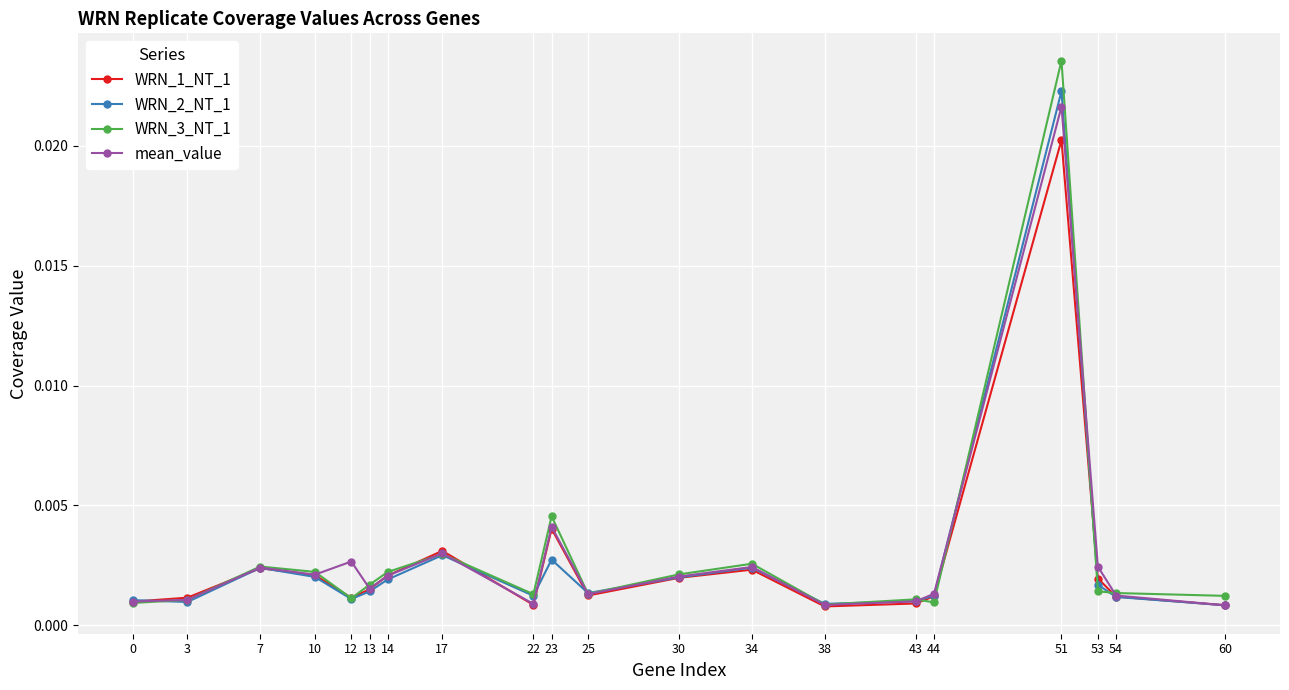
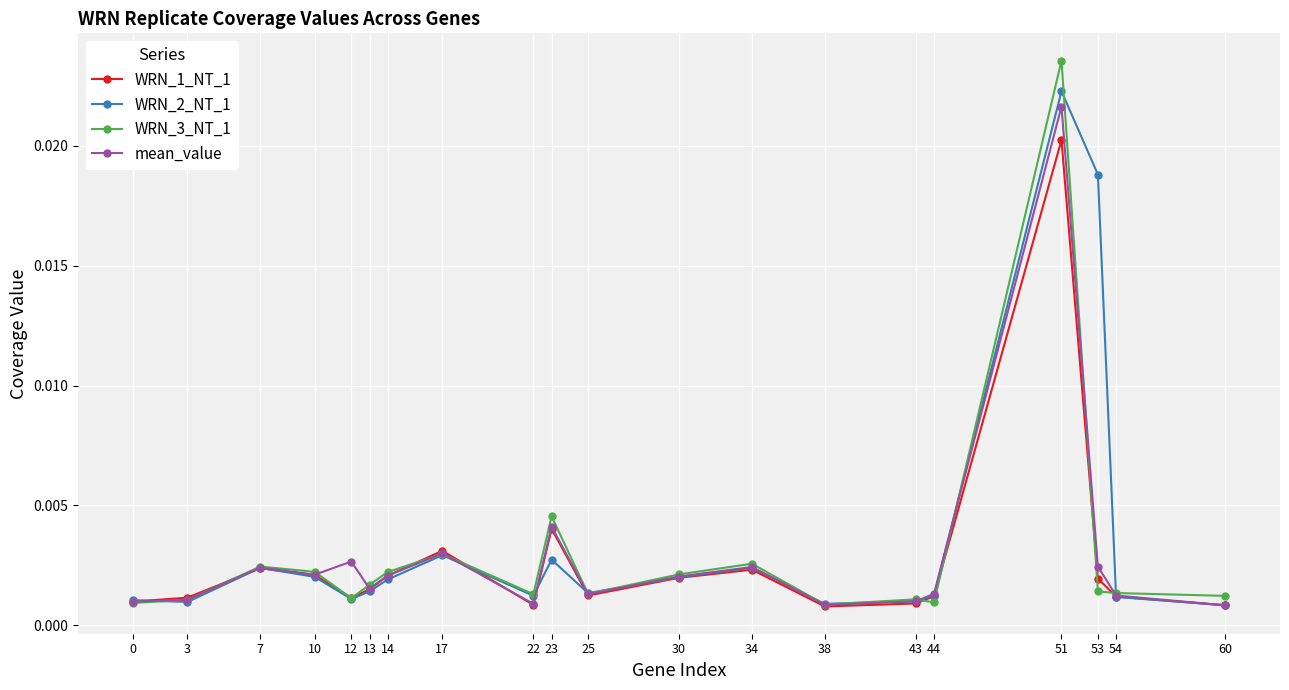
WRN_2_NT_1, 53: 0.0017 -> 0.0188
